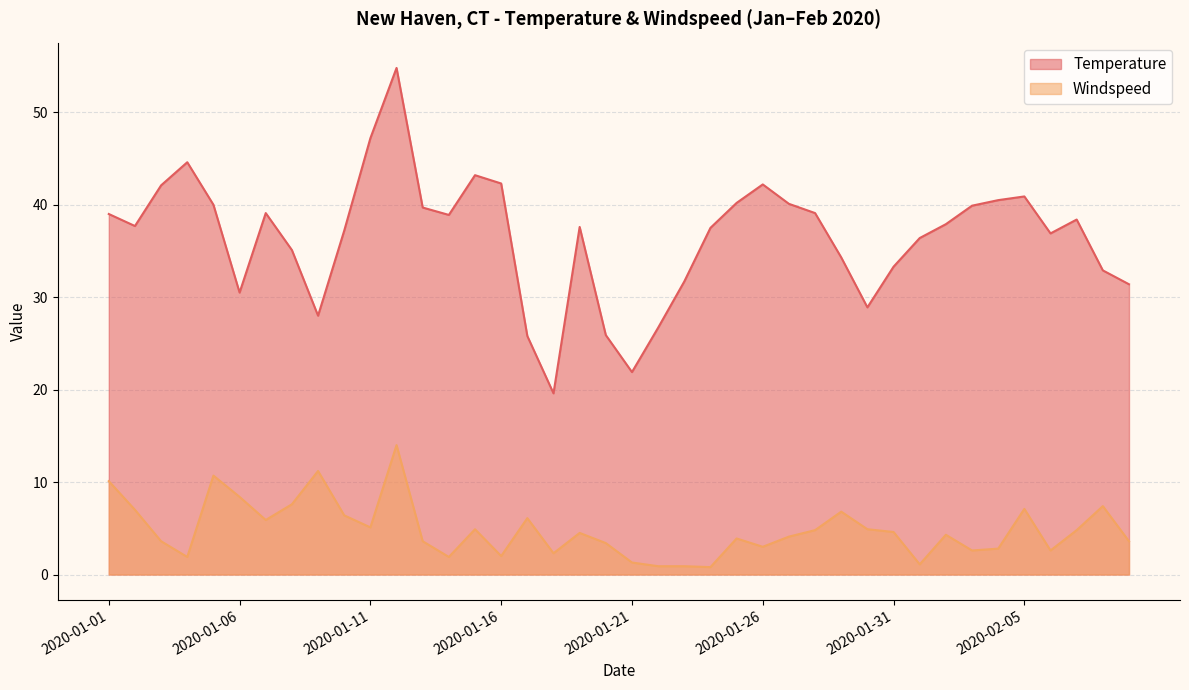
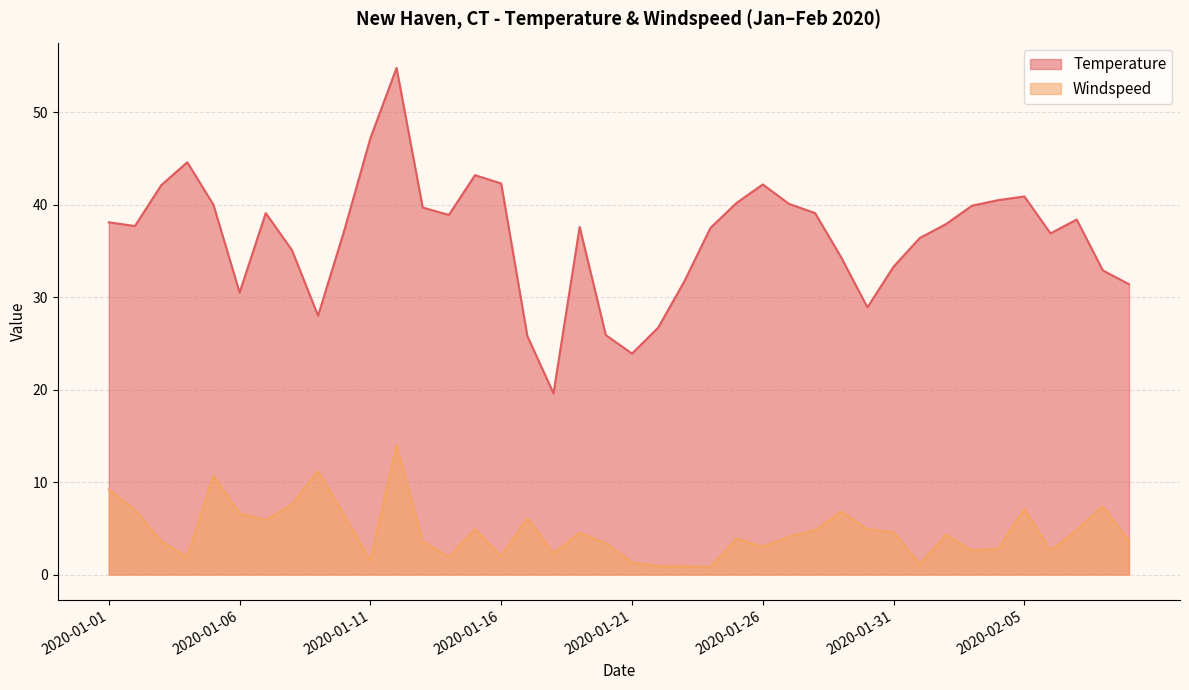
Temperature, 2020-01-01: 39 -> 38
Windspeed, 2020-01-01: 10 -> 9
Windspeed, 2020-01-06: 8 -> 7
Windspeed, 2020-01-11: 5 -> 2
Temperature, 2020-01-21: 22 -> 24
